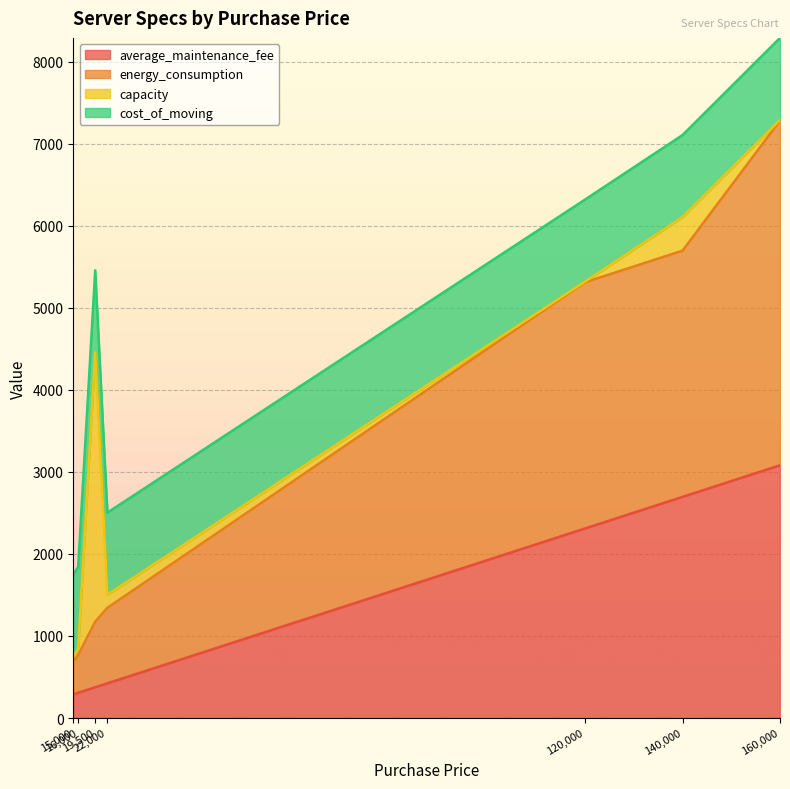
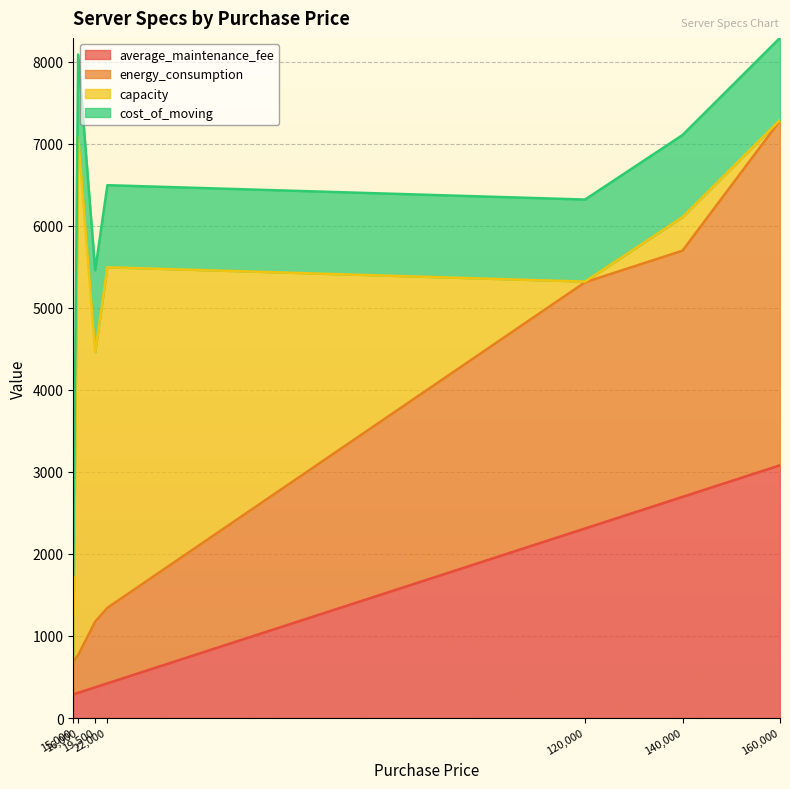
capacity, 16,000: 100 -> 6300
capacity, 22,000: 200 -> 4200
